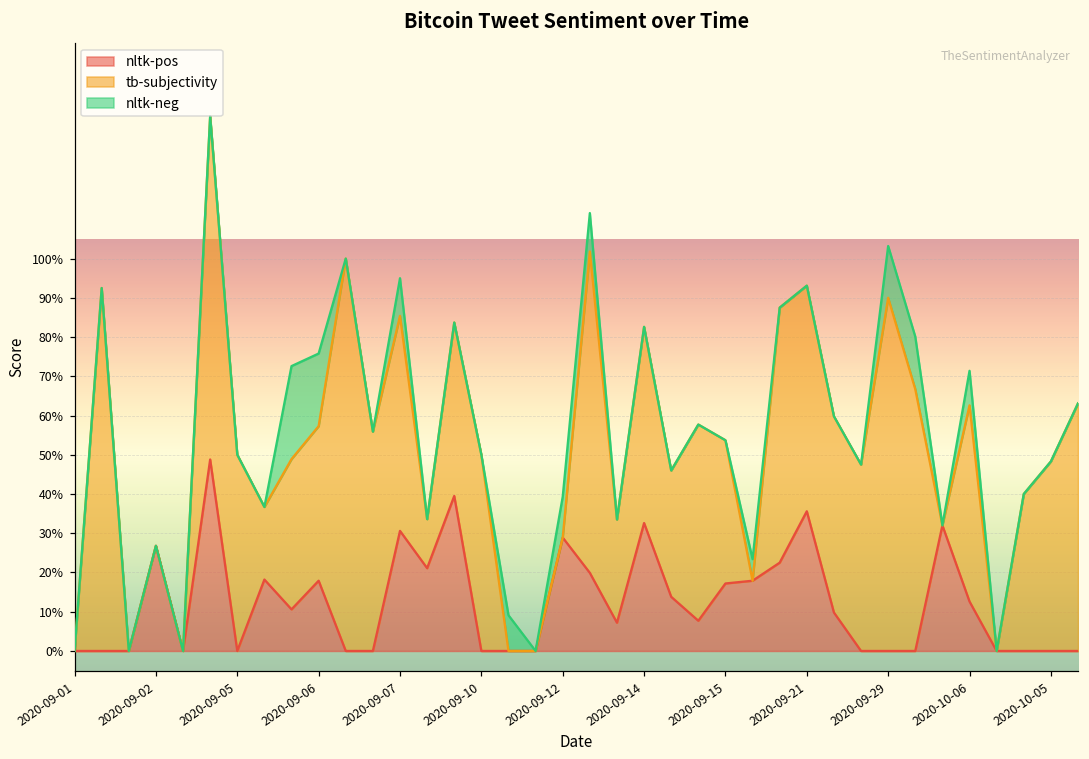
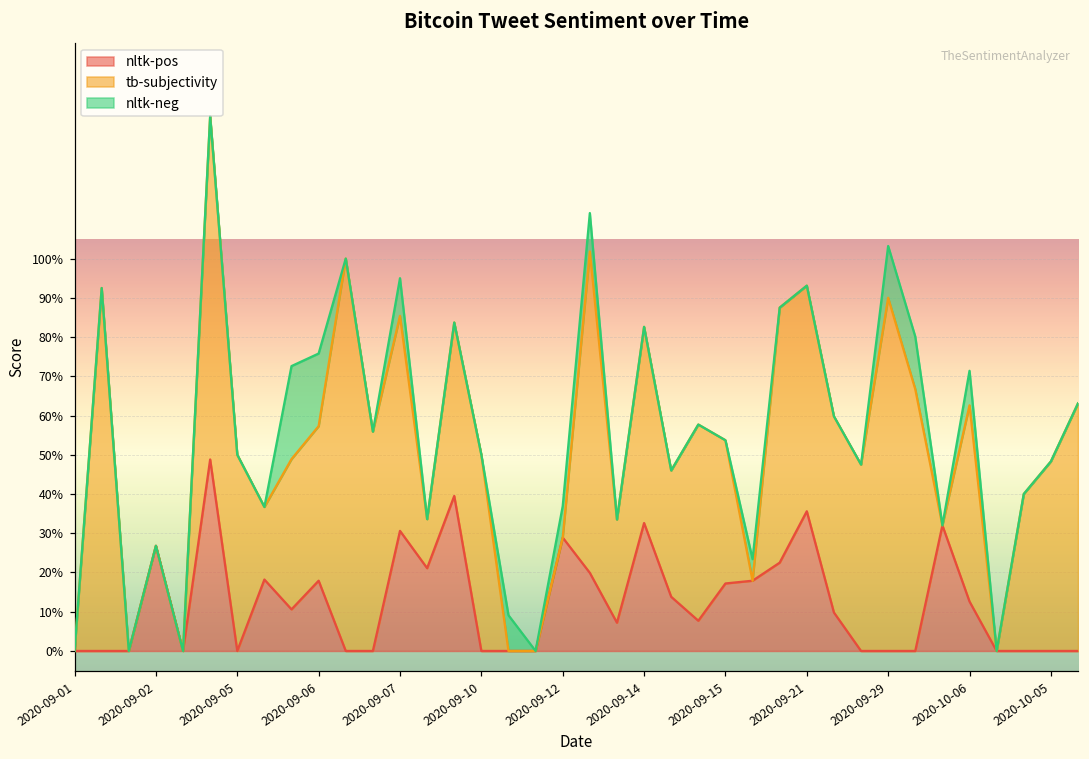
nltk-neg, 2020-09-12: 10% -> 8%
